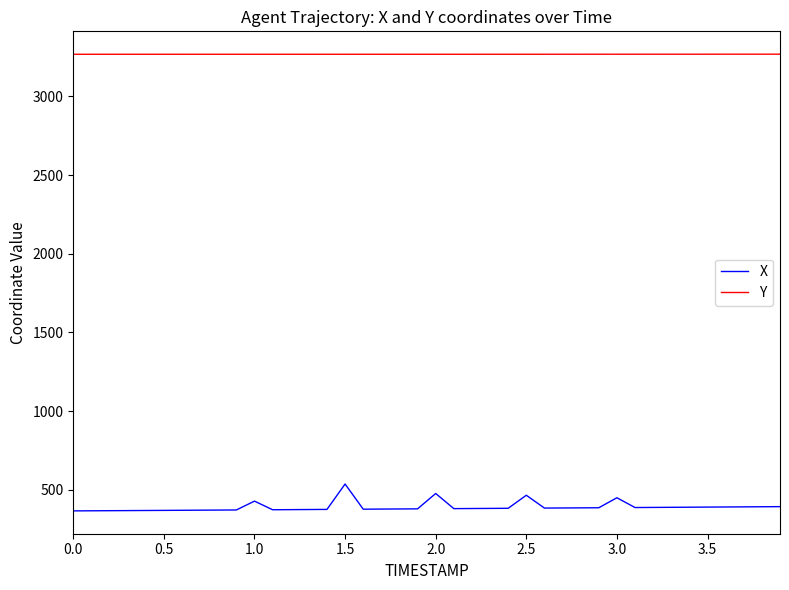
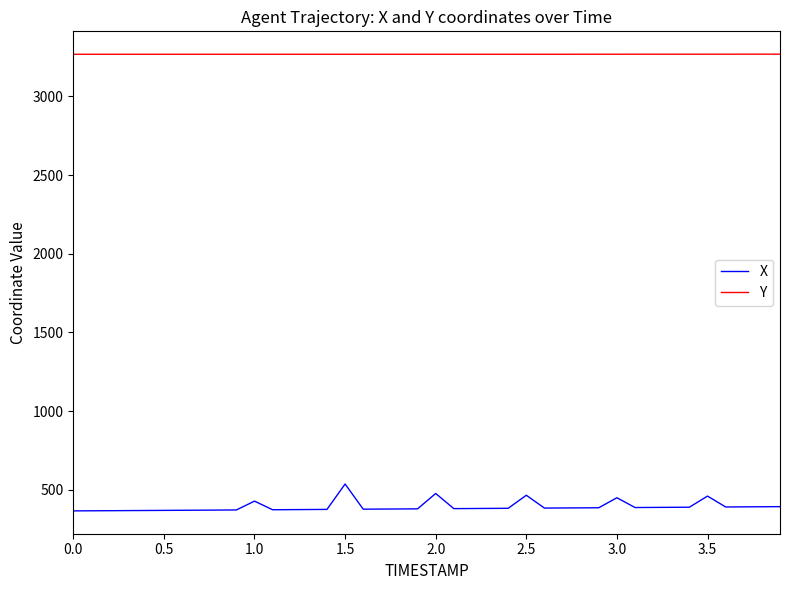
X, 3.5: 390 -> 460
